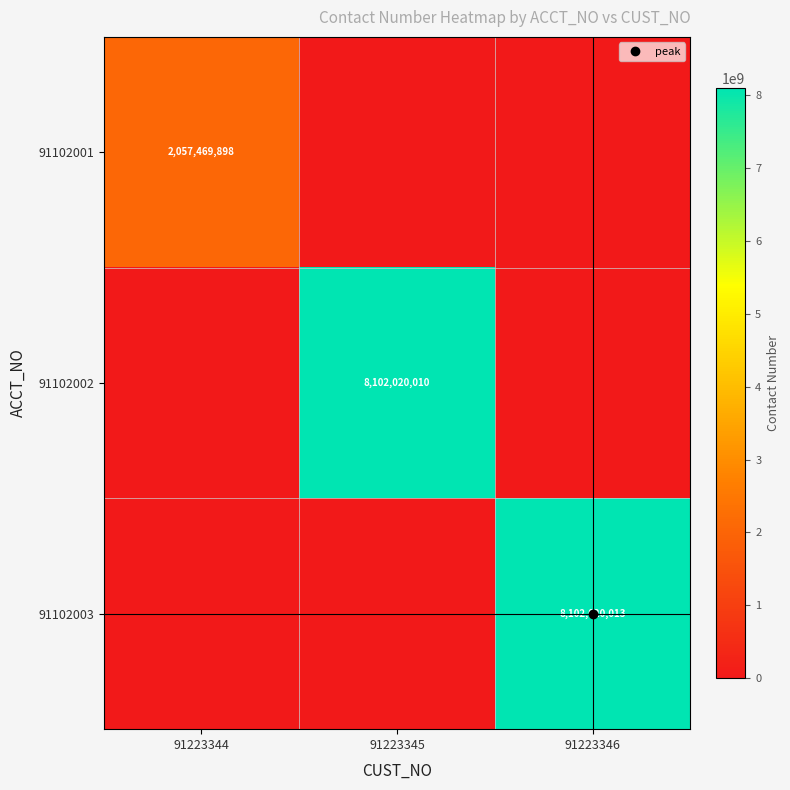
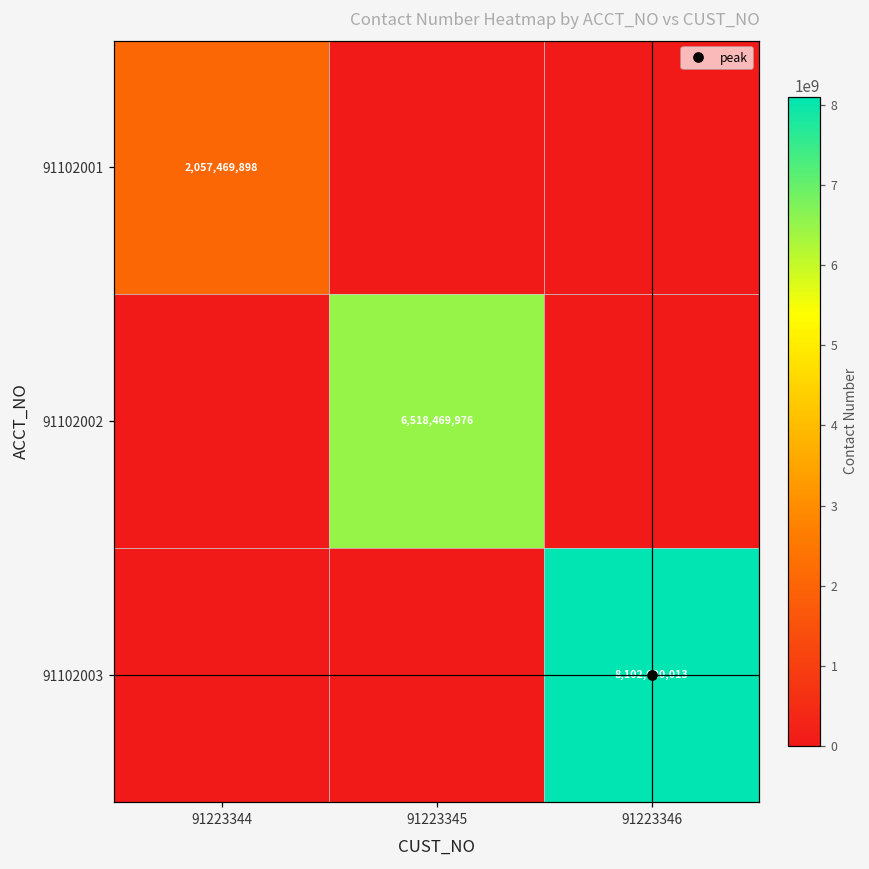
91102002, 91223345: 8,102,020,010 -> 6,518,469,976
